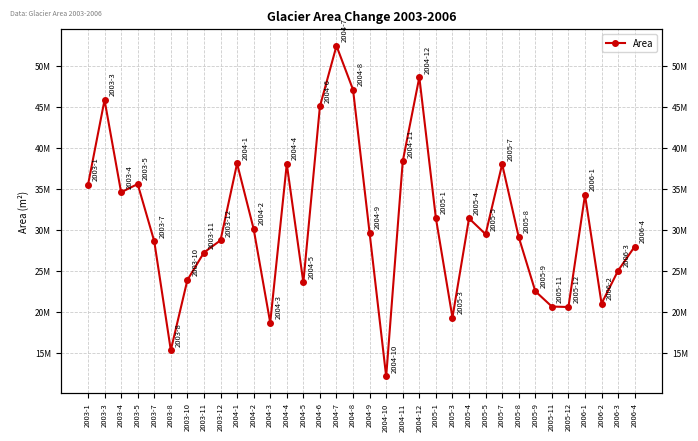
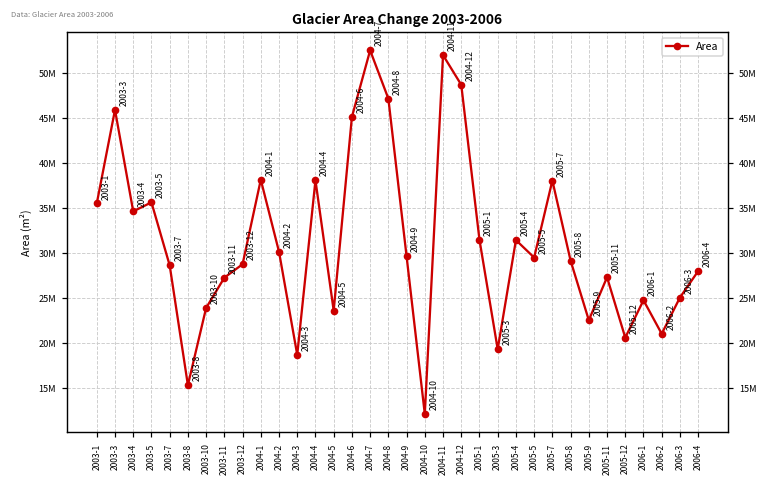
2004-11: 38000000 -> 52000000
2005-11: 21000000 -> 27000000
2006-1: 34000000 -> 25000000
